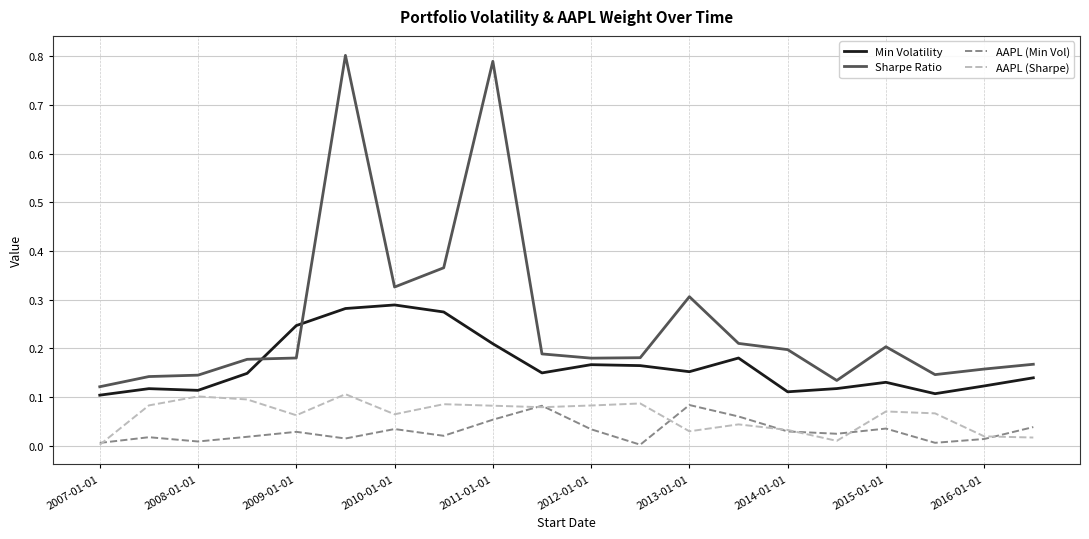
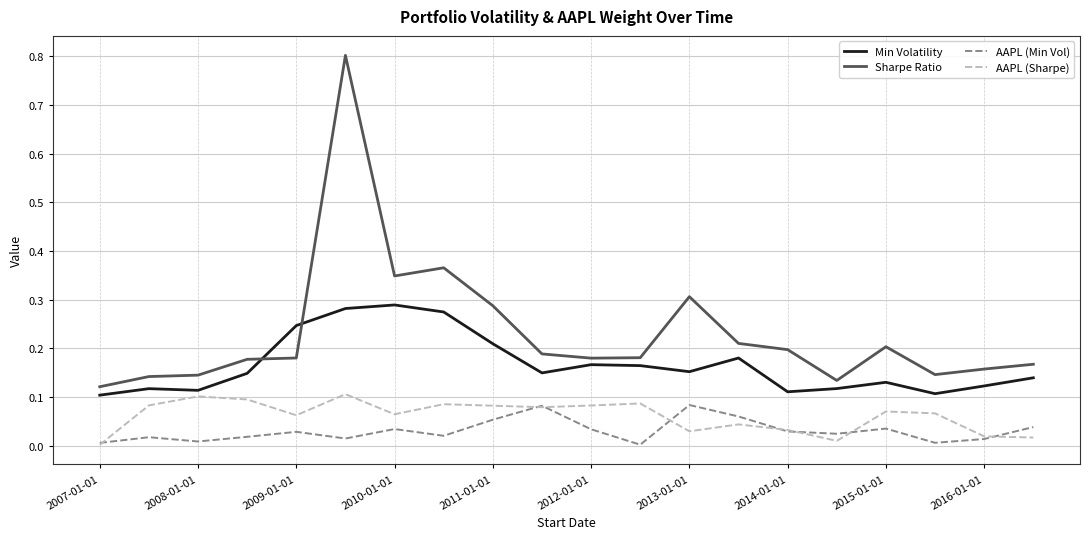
Sharpe Ratio, 2010-01-01: 0.33 -> 0.35
Sharpe Ratio, 2011-01-01: 0.79 -> 0.29
